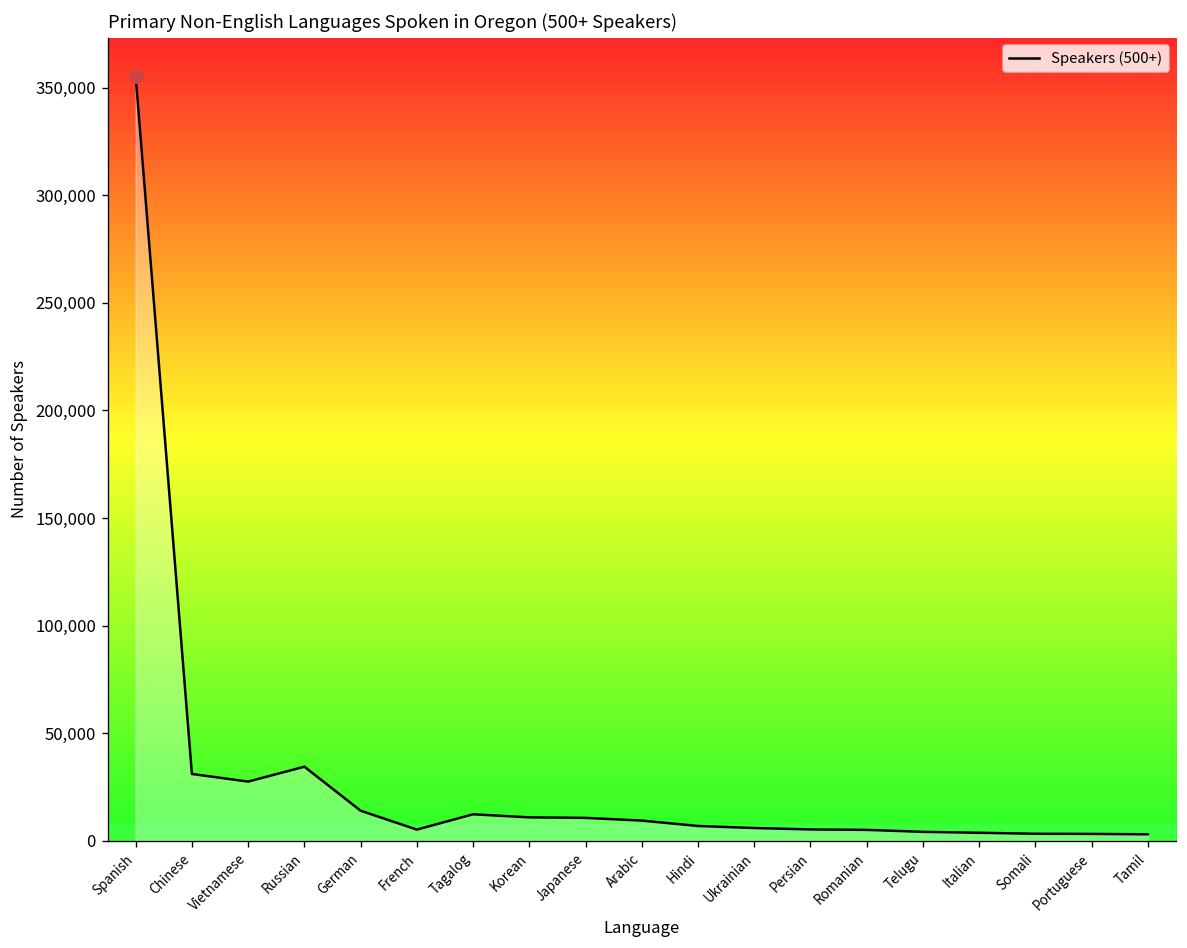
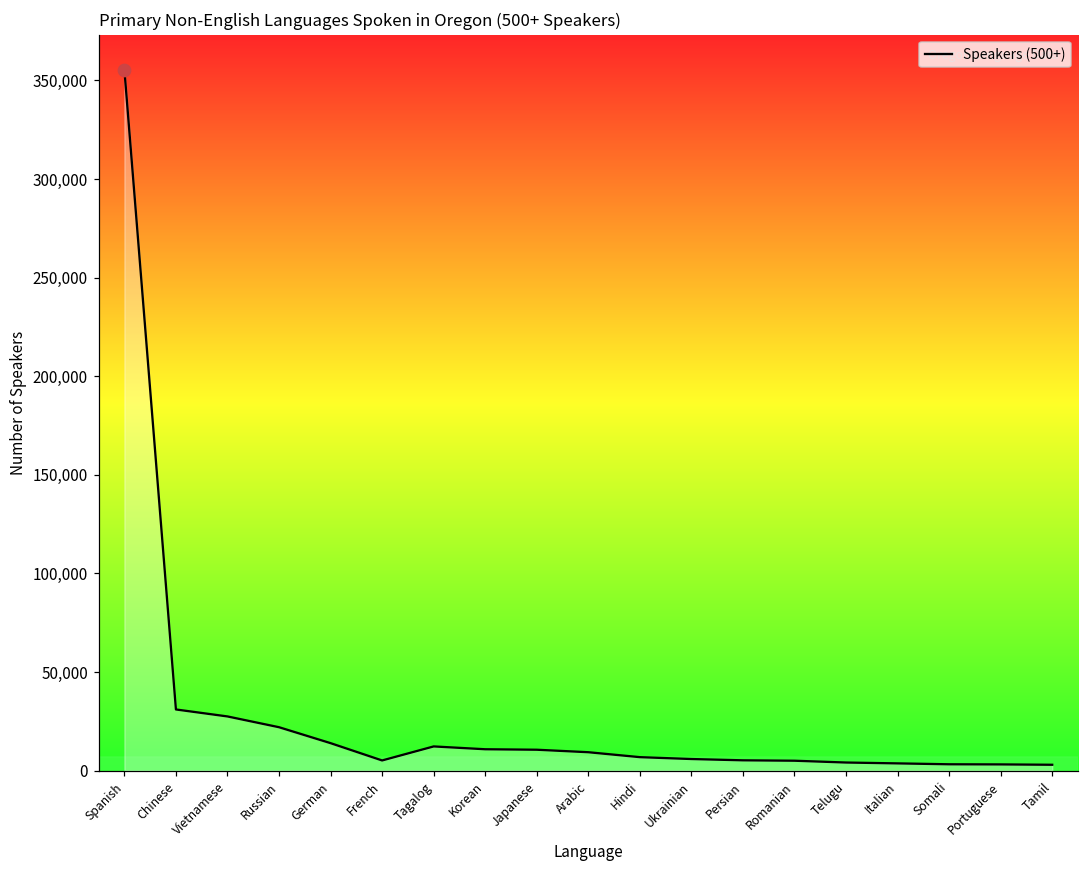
Speakers (500+), Russian: 34,000 -> 22,000
